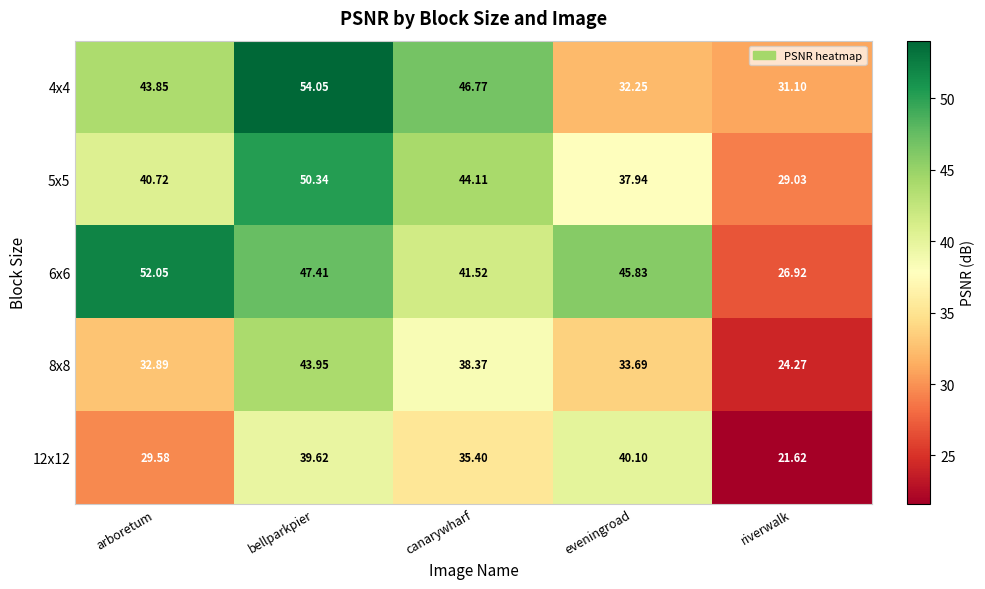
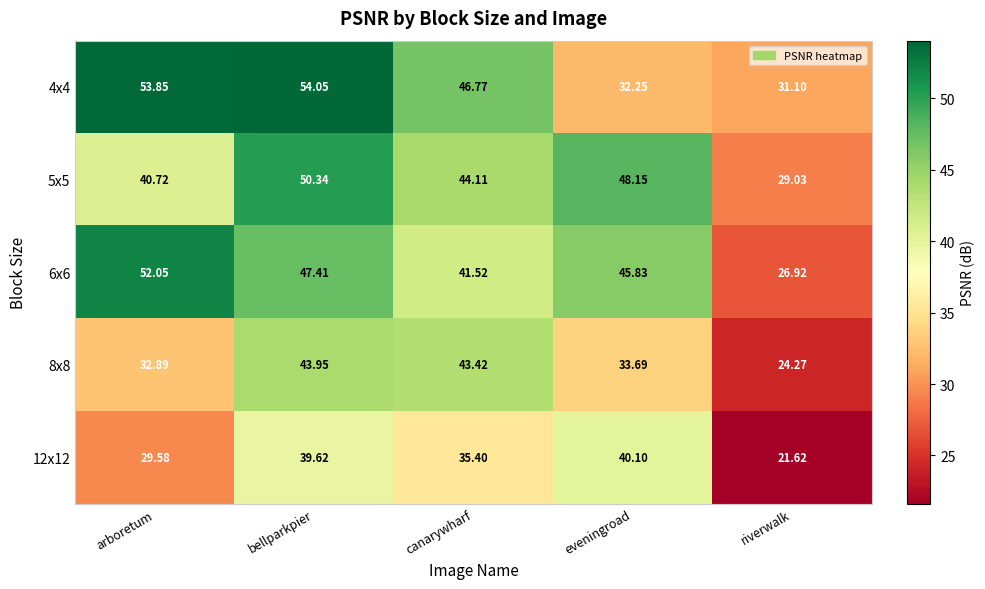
4x4, arboretum: 43.85 -> 53.85
5x5, eveningroad: 37.94 -> 48.15
8x8, canarywharf: 38.37 -> 43.42
